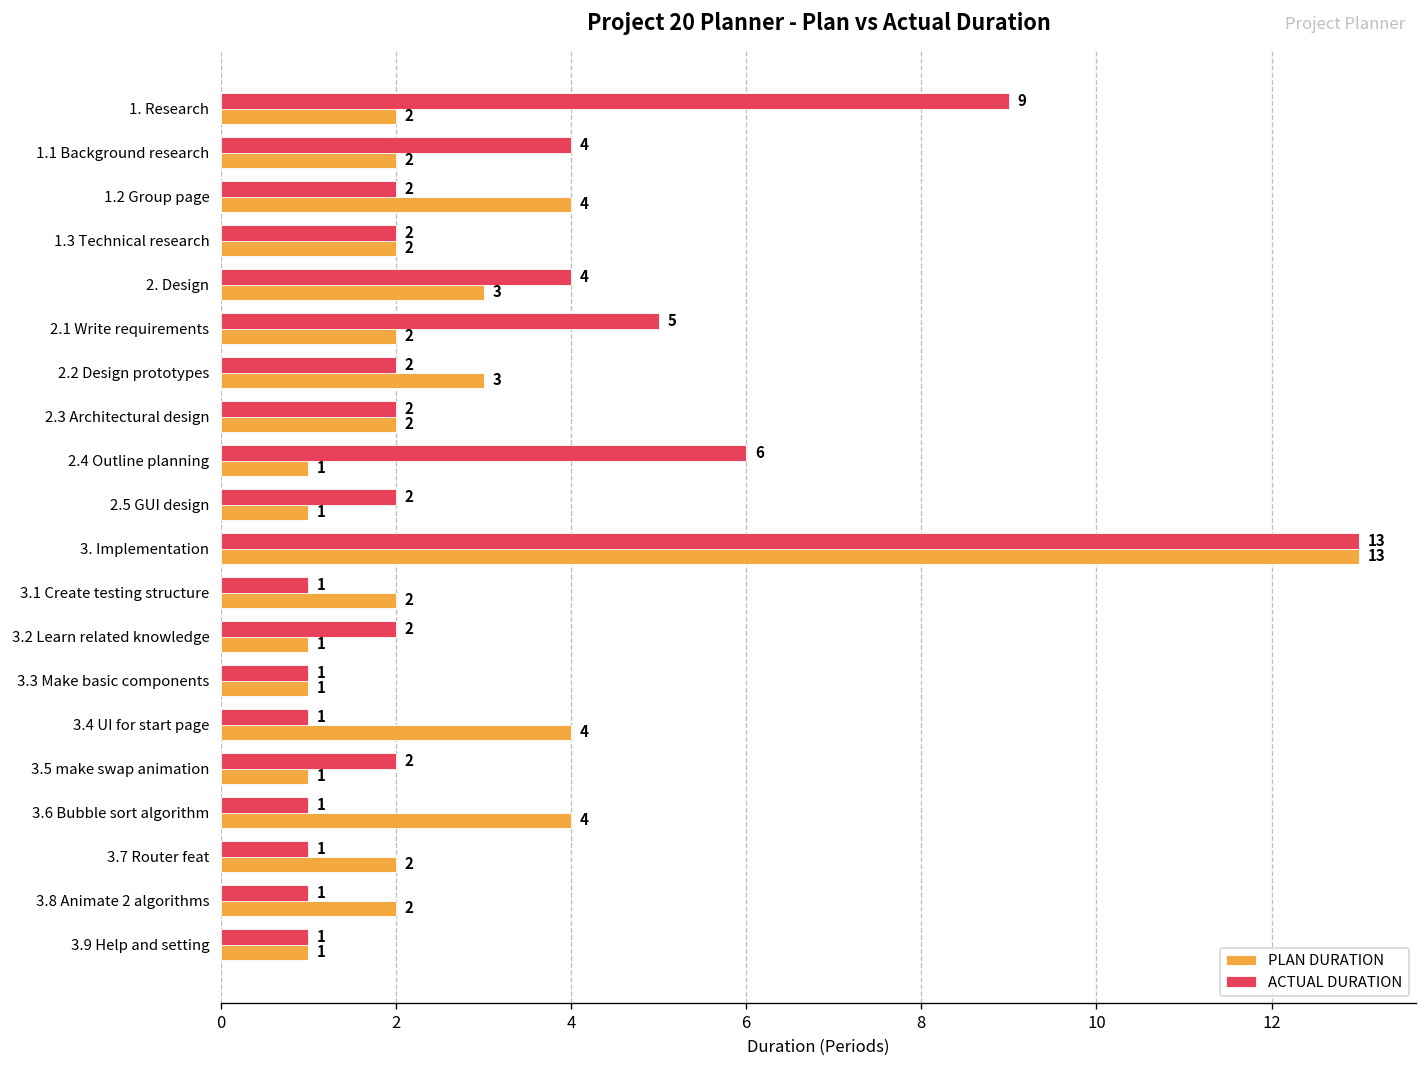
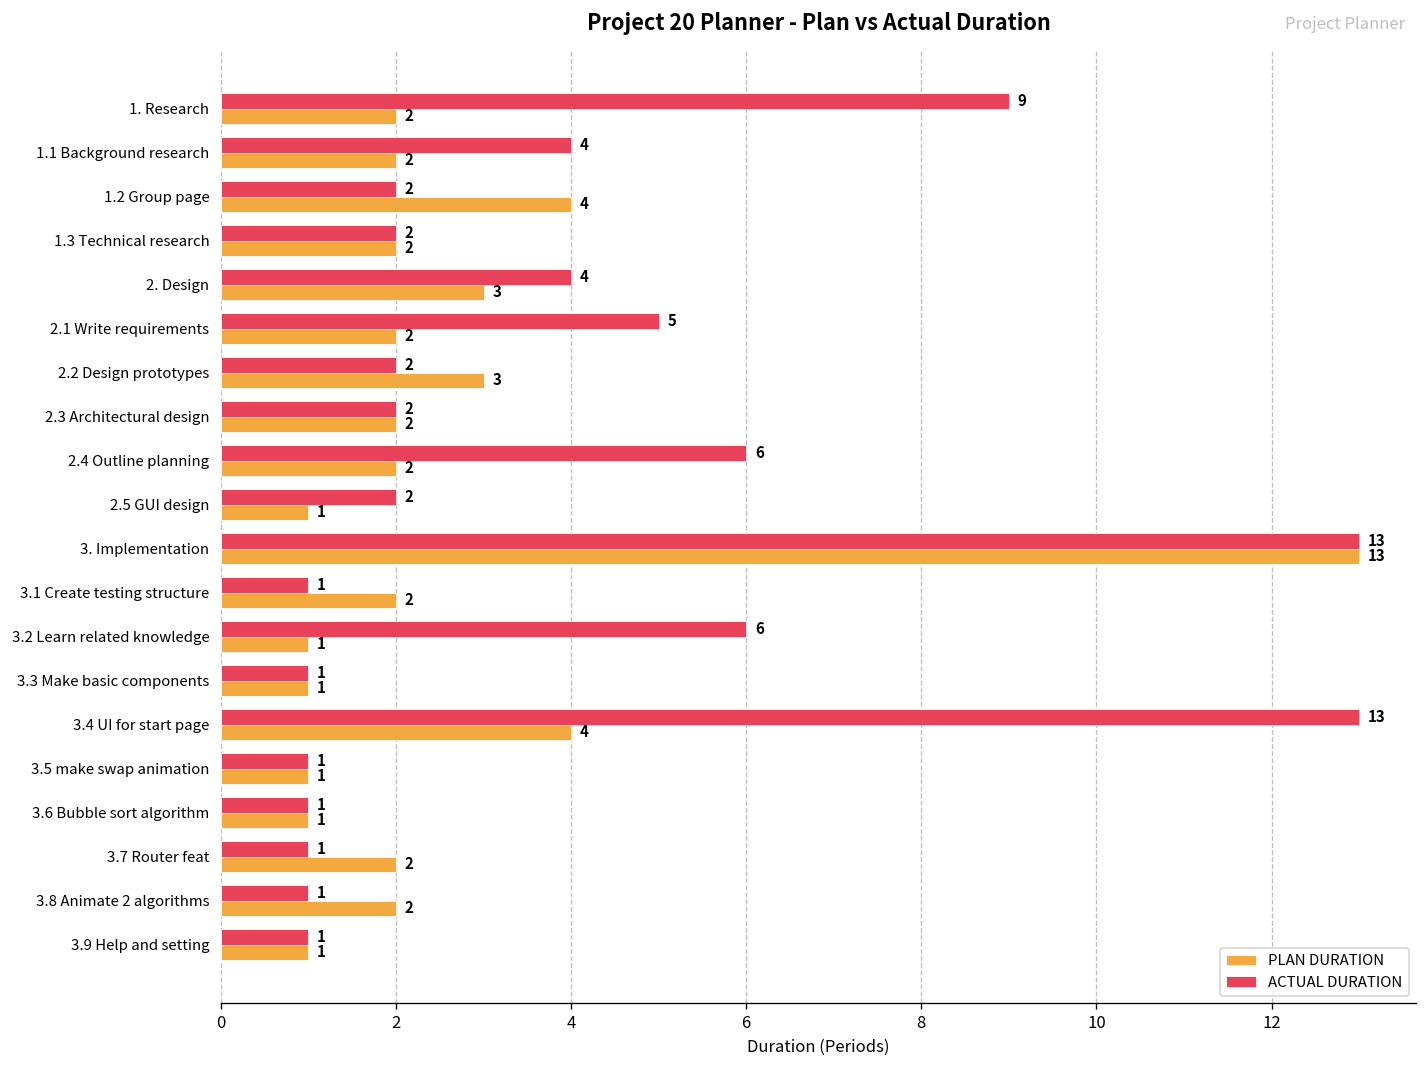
PLAN DURATION, 2.4 Outline planning: 1 -> 2
ACTUAL DURATION, 3.2 Learn related knowledge: 2 -> 6
ACTUAL DURATION, 3.4 UI for start page: 1 -> 13
ACTUAL DURATION, 3.5 make swap animation: 2 -> 1
PLAN DURATION, 3.6 Bubble sort algorithm: 4 -> 1
